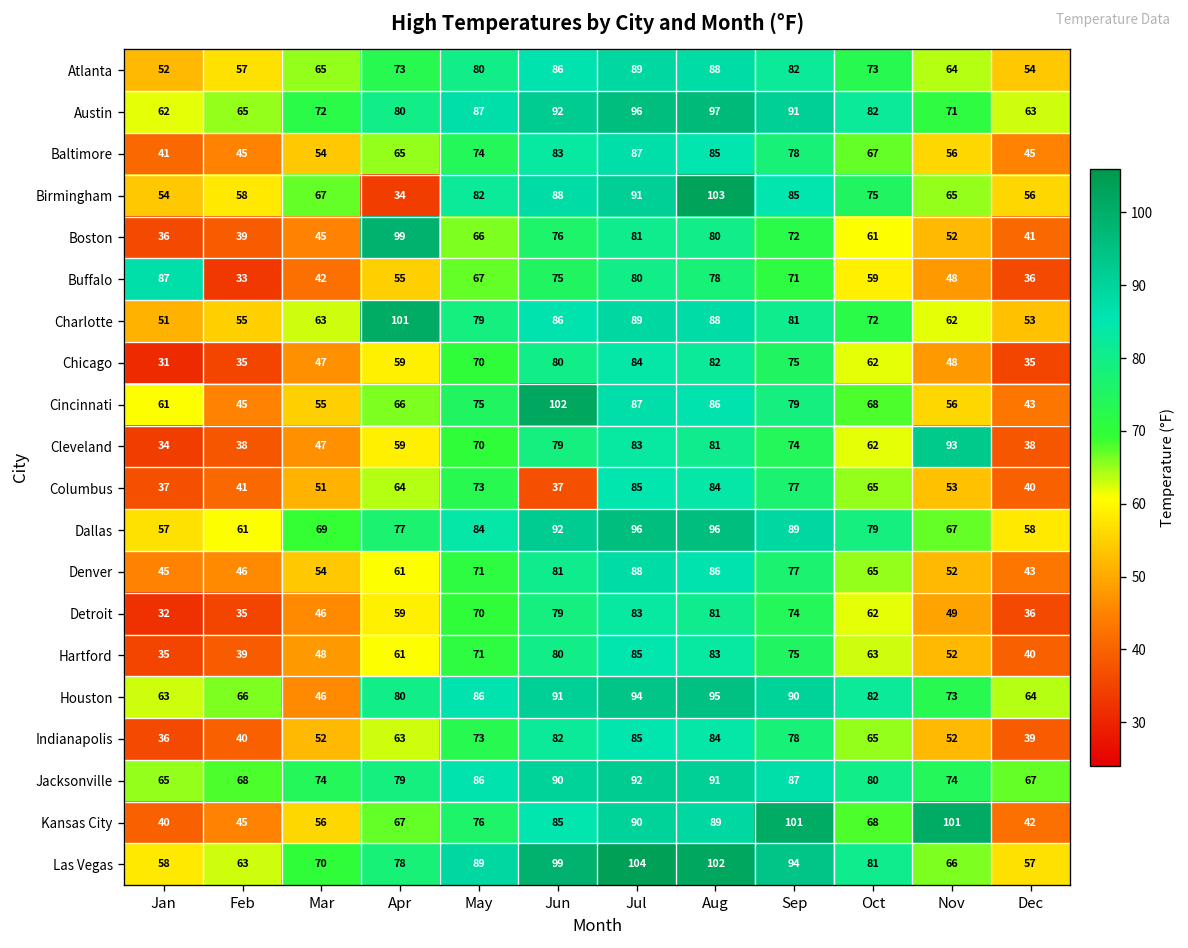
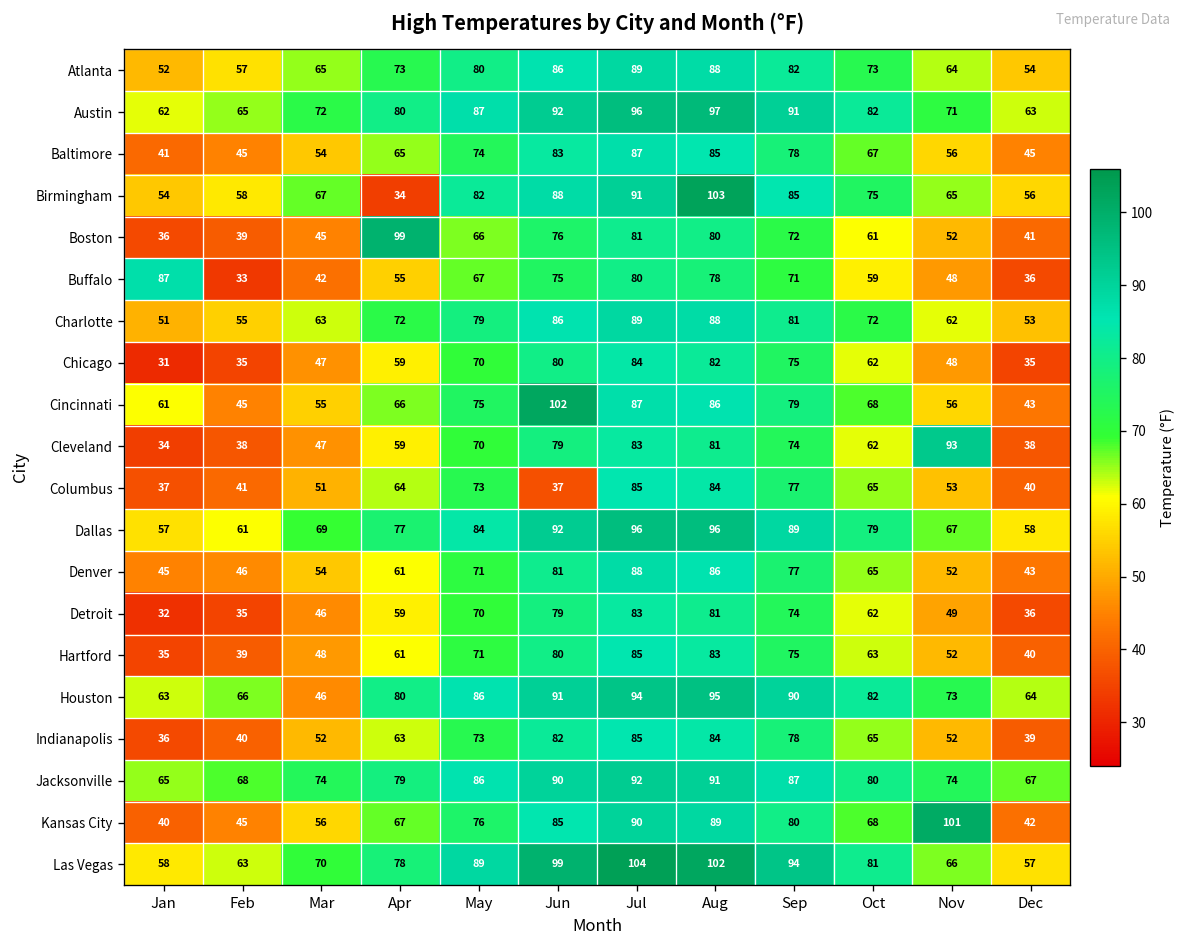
Charlotte, Apr: 101 -> 72
Kansas City, Sep: 101 -> 80
